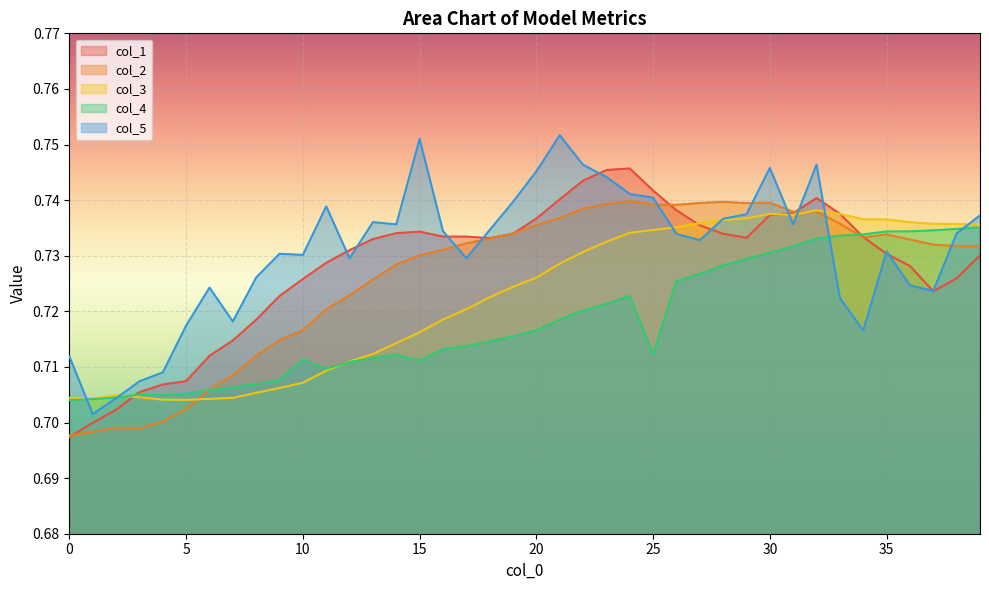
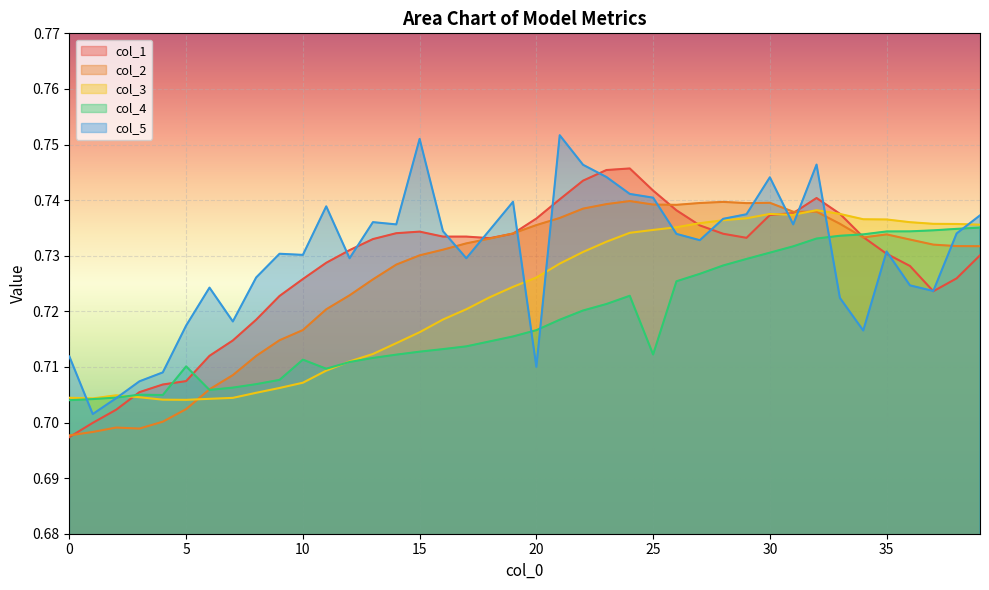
col_4, 5: 0.705 -> 0.710
col_4, 15: 0.711 -> 0.713
col_5, 20: 0.745 -> 0.710
col_5, 30: 0.746 -> 0.744
